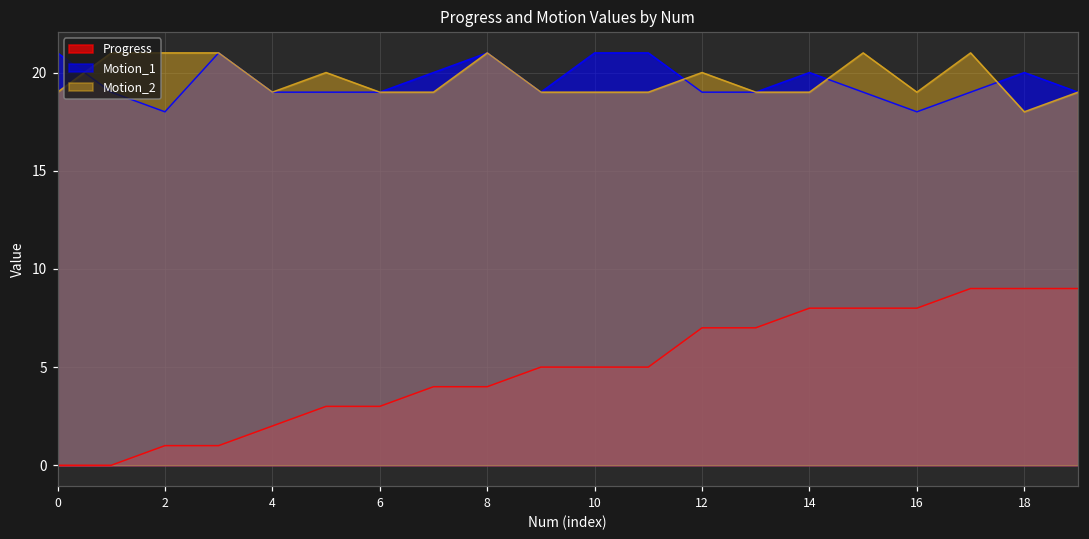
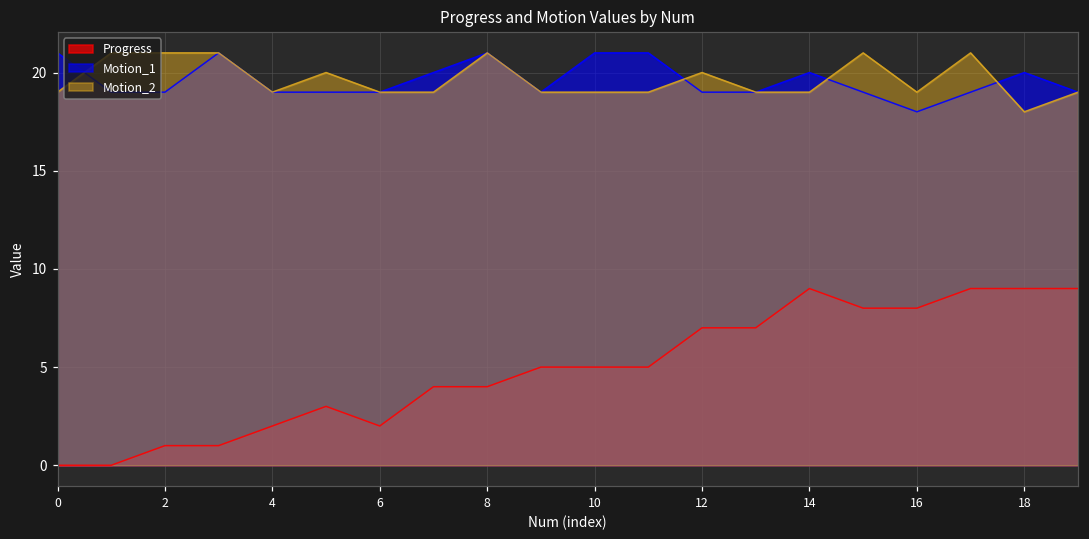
Motion_1, 2: 18 -> 19
Progress, 6: 3 -> 2
Progress, 14: 8 -> 9
